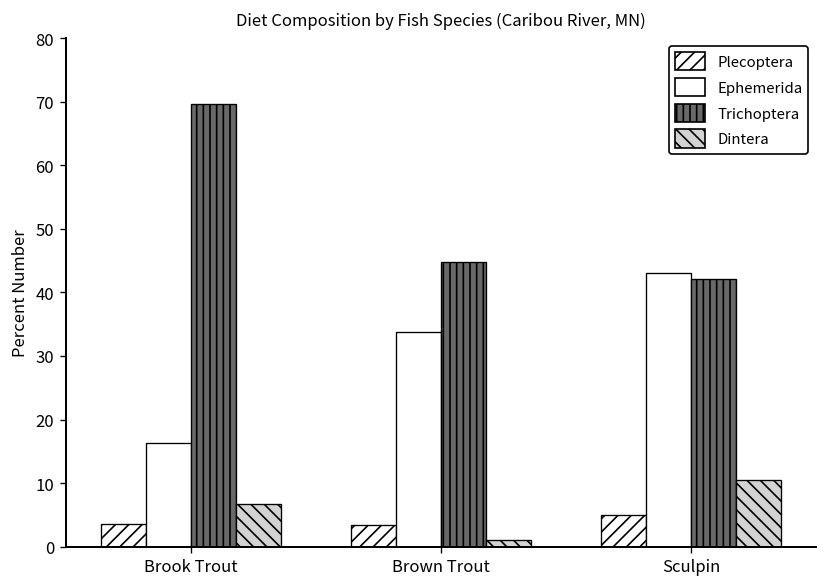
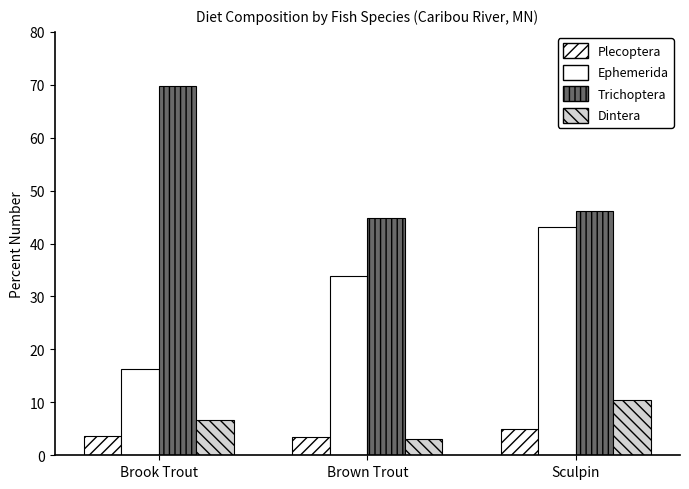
Dintera, Brown Trout: 1 -> 3
Trichoptera, Sculpin: 42 -> 46
